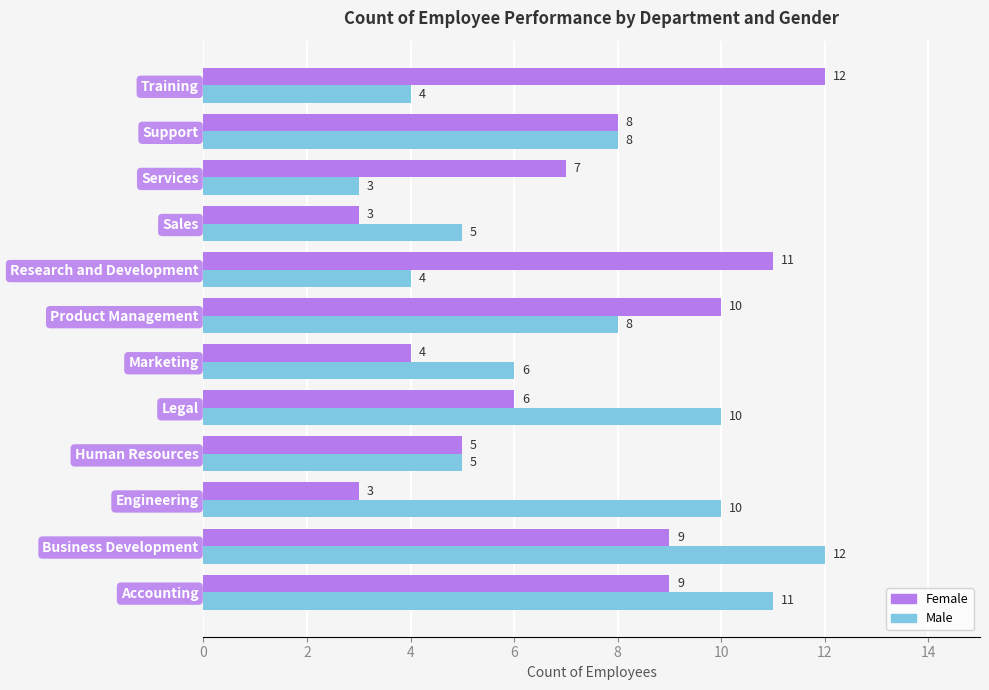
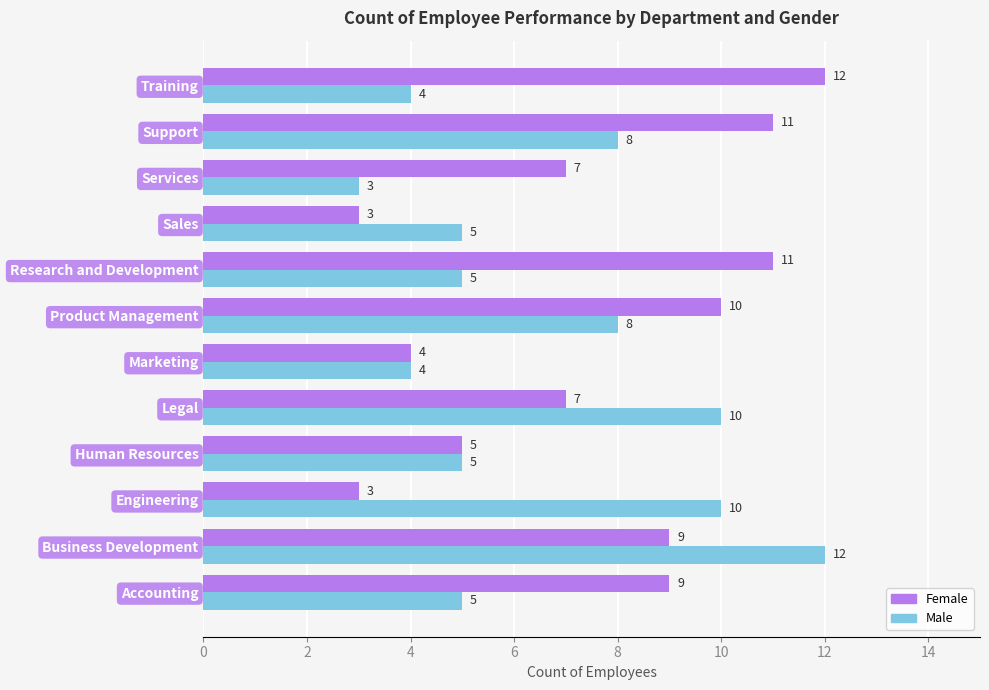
Female, Support: 8 -> 11
Male, Research and Development: 4 -> 5
Male, Marketing: 6 -> 4
Female, Legal: 6 -> 7
Male, Accounting: 11 -> 5
